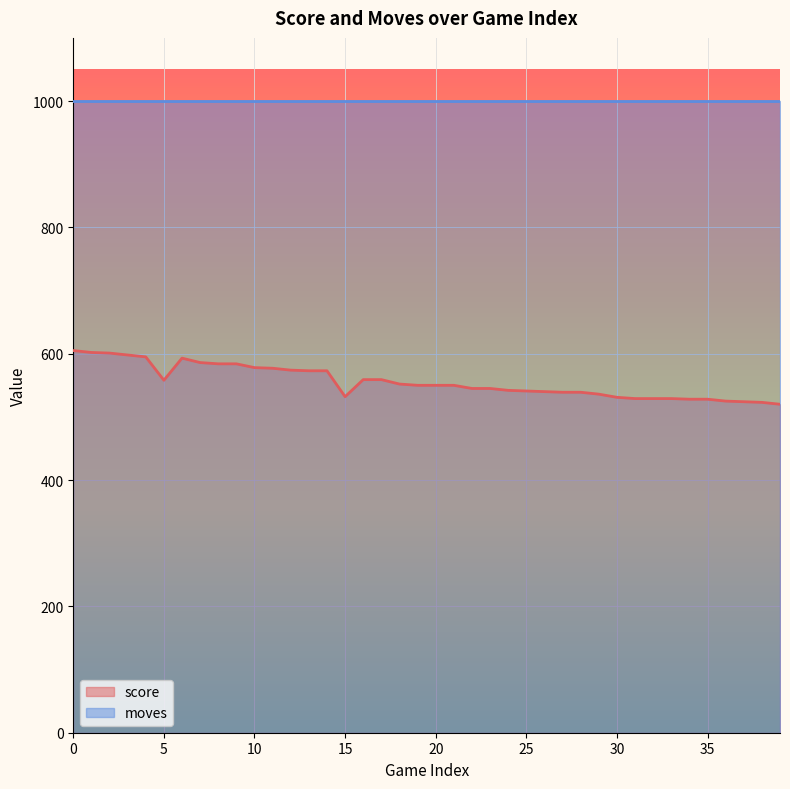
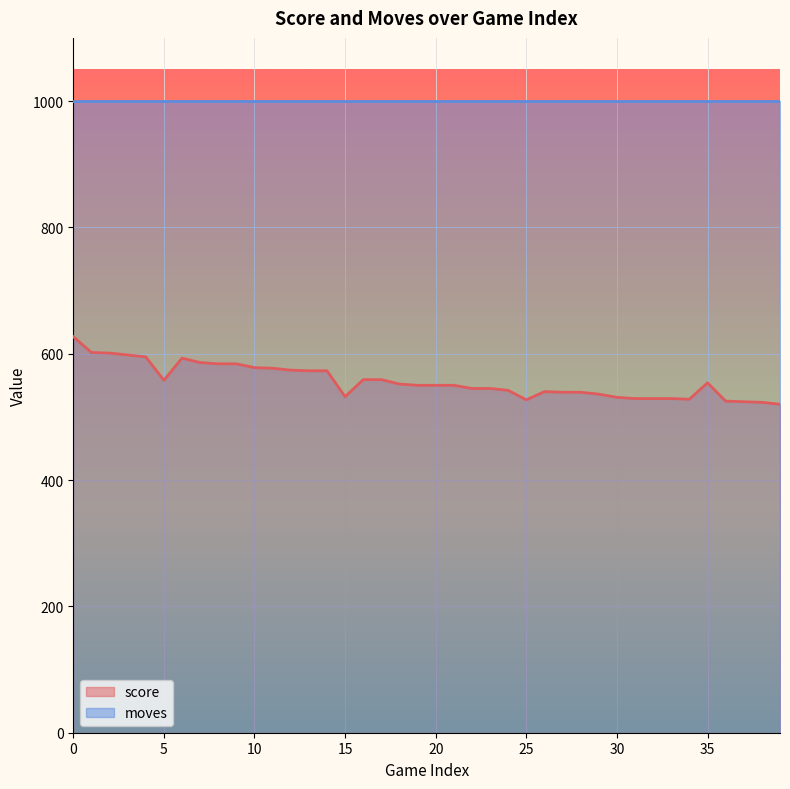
score, 0: 610 -> 630
score, 25: 540 -> 530
score, 35: 530 -> 550
